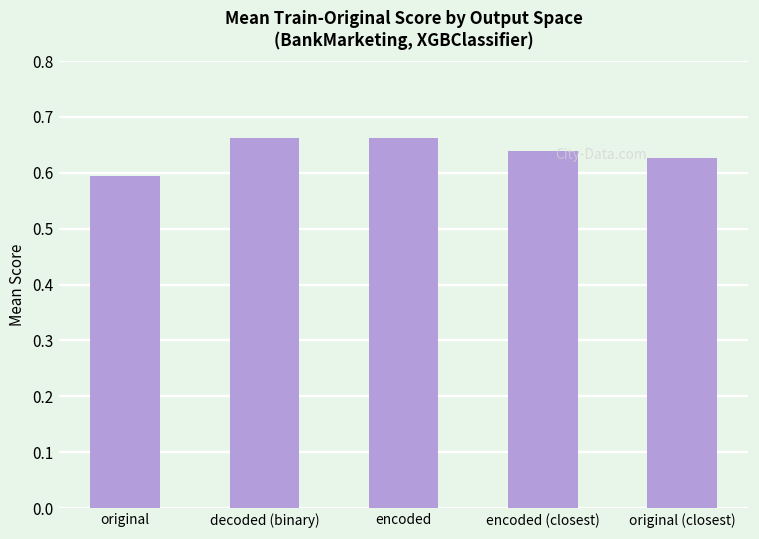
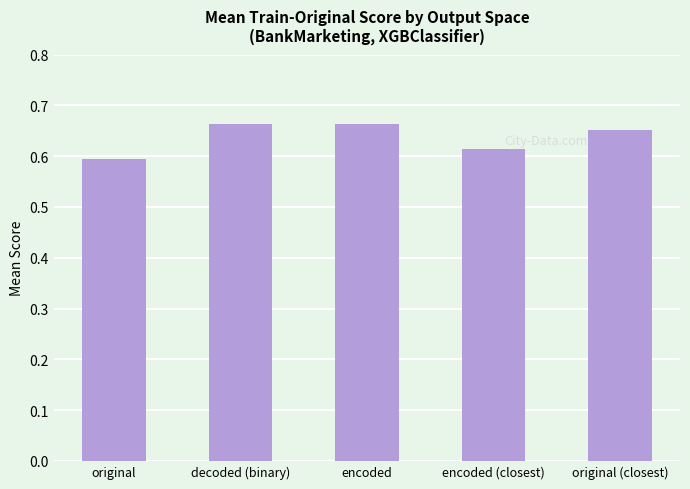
encoded (closest): 0.64 -> 0.61
original (closest): 0.63 -> 0.65
